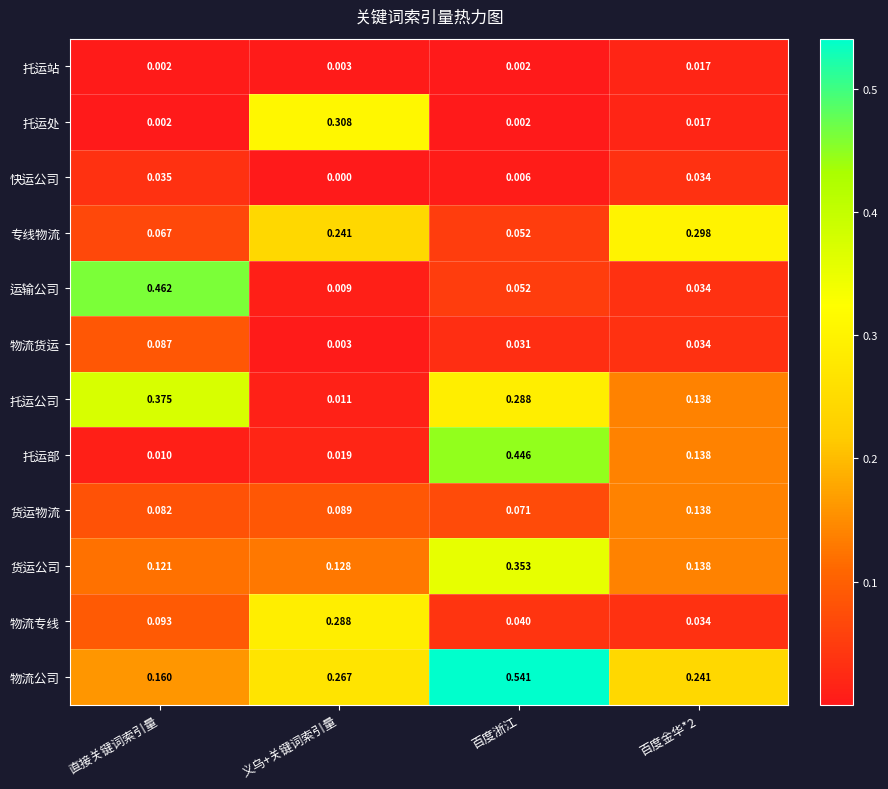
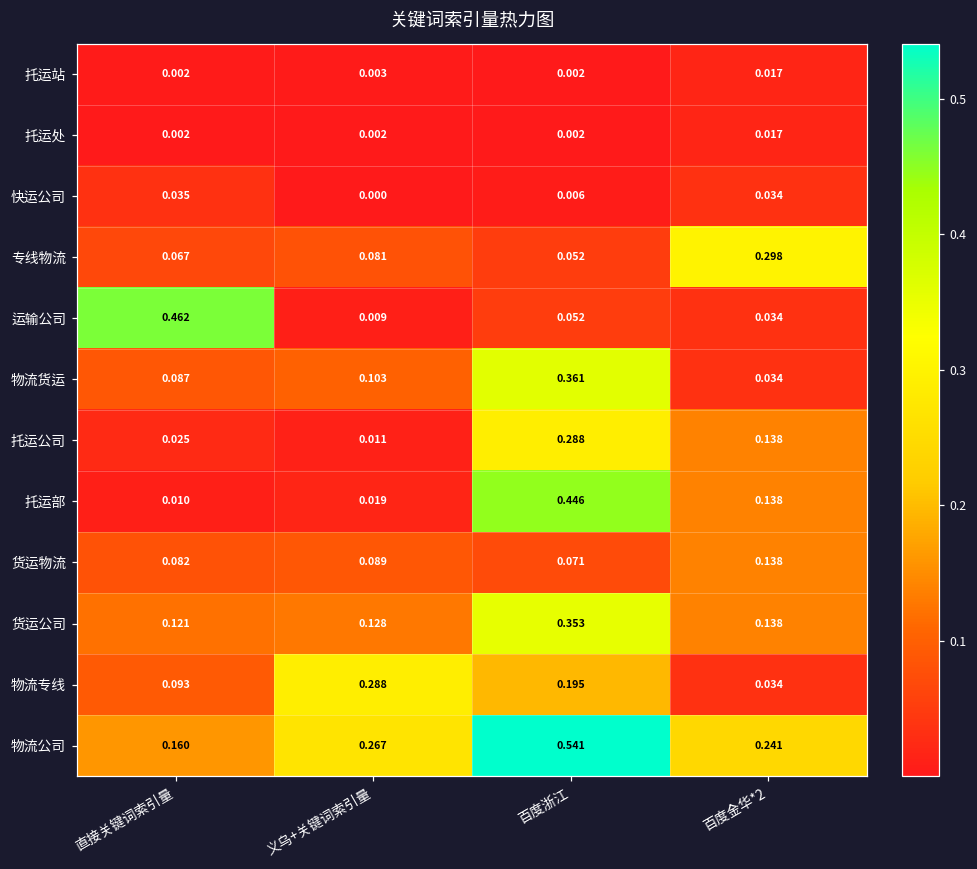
托运处, 义乌+关键词索引量: 0.308 -> 0.002
专线物流, 义乌+关键词索引量: 0.241 -> 0.081
物流货运, 义乌+关键词索引量: 0.003 -> 0.103
物流货运, 百度浙江: 0.031 -> 0.361
托运公司, 直接关键词索引量: 0.375 -> 0.025
物流专线, 百度浙江: 0.040 -> 0.195
